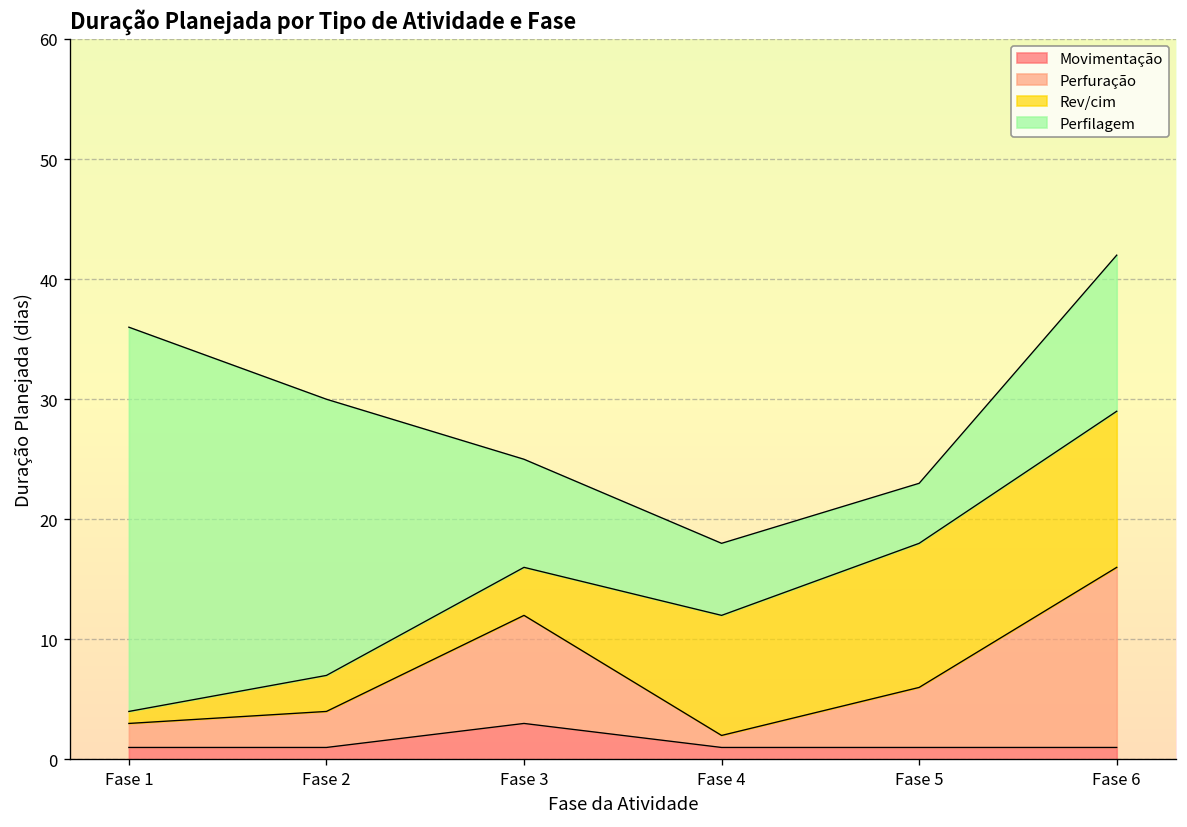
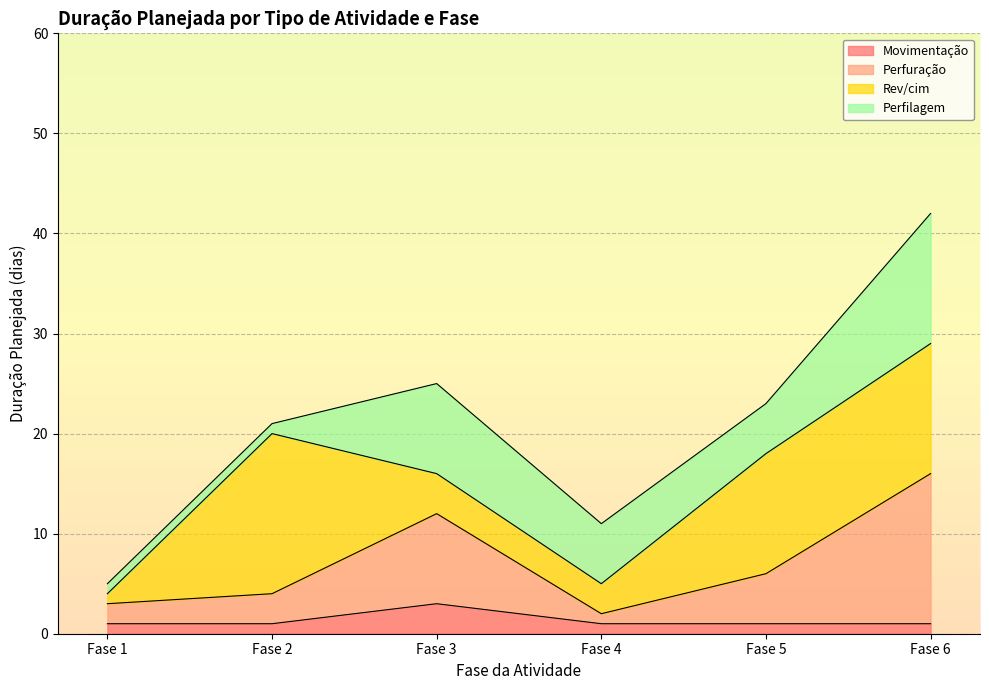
Perfilagem, Fase 1: 32 -> 1
Rev/cim, Fase 2: 3 -> 16
Perfilagem, Fase 2: 23 -> 1
Rev/cim, Fase 4: 10 -> 3
